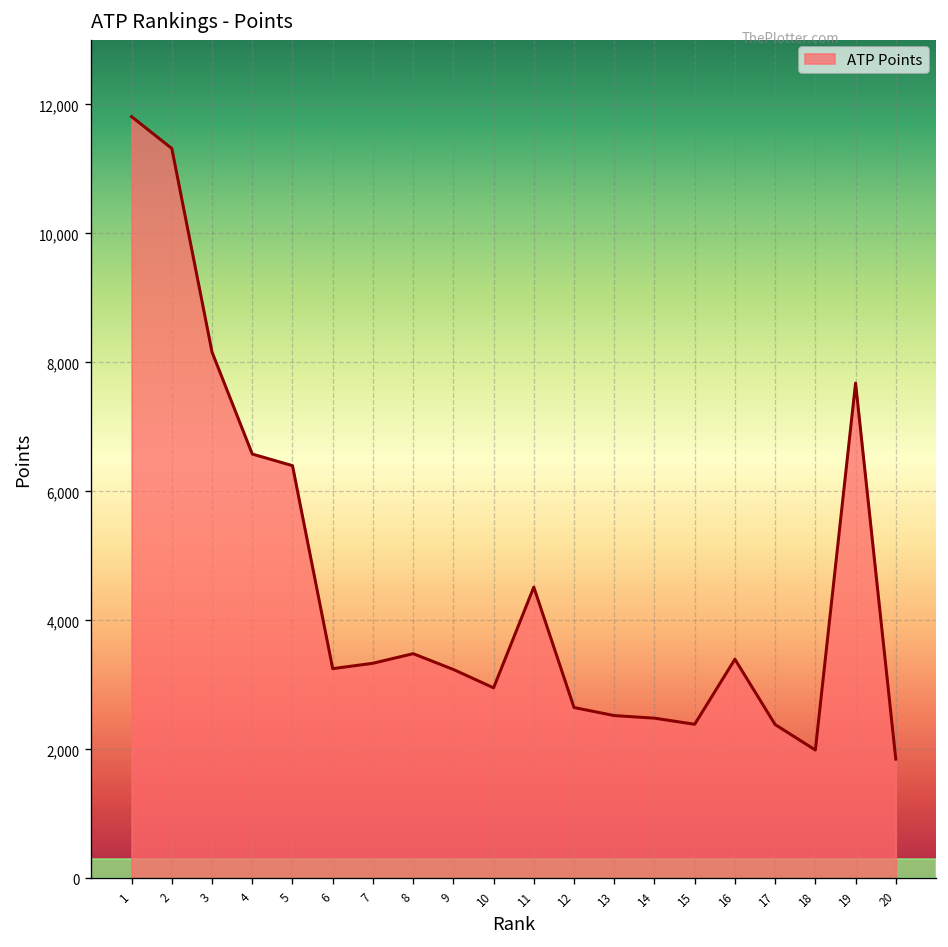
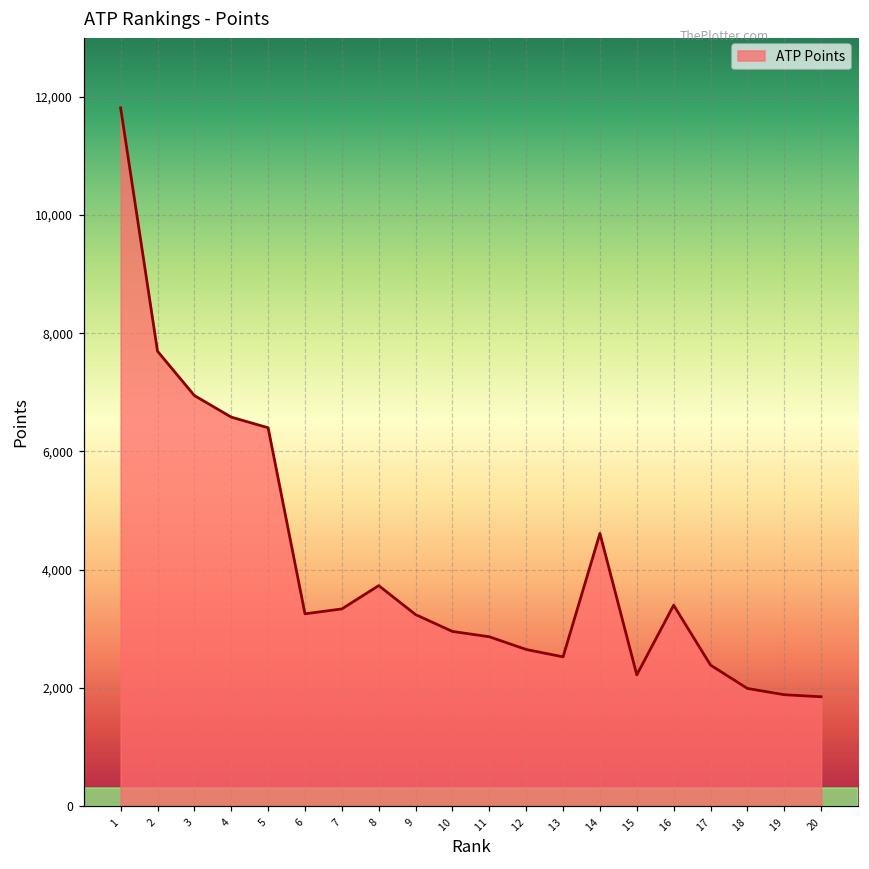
2: 11,300 -> 7,700
3: 8,200 -> 6,900
8: 3,500 -> 3,700
11: 4,500 -> 2,900
14: 2,500 -> 4,600
15: 2,400 -> 2,200
19: 7,700 -> 1,900
